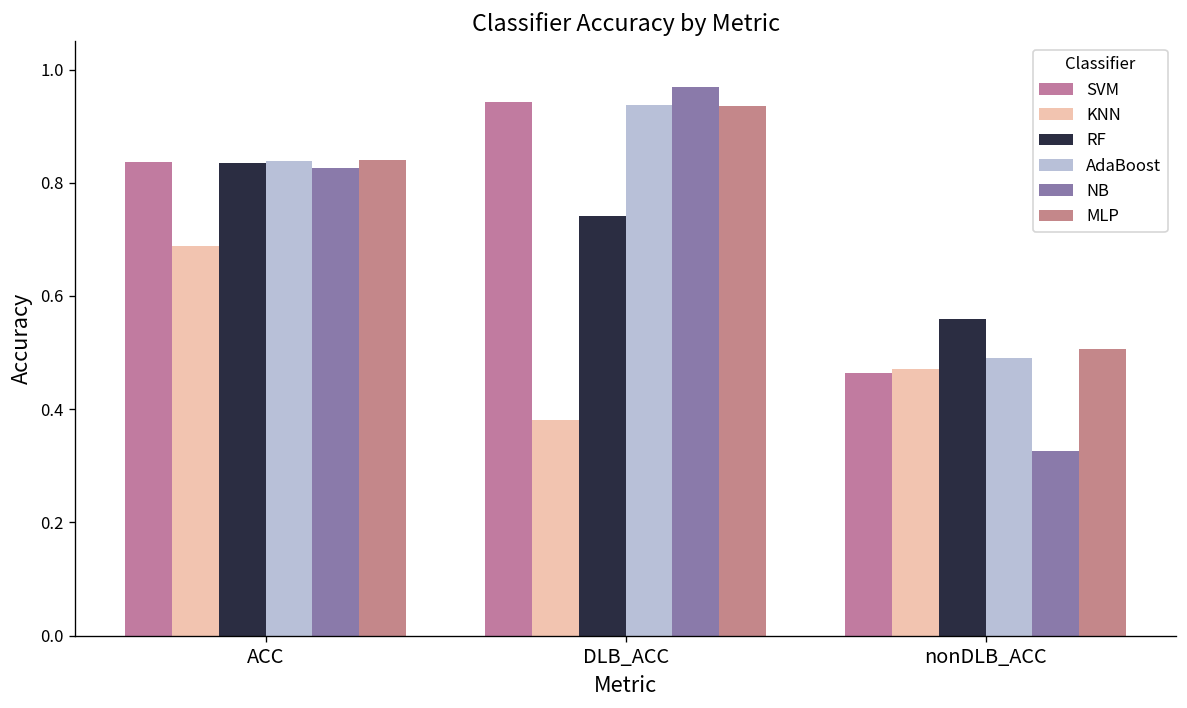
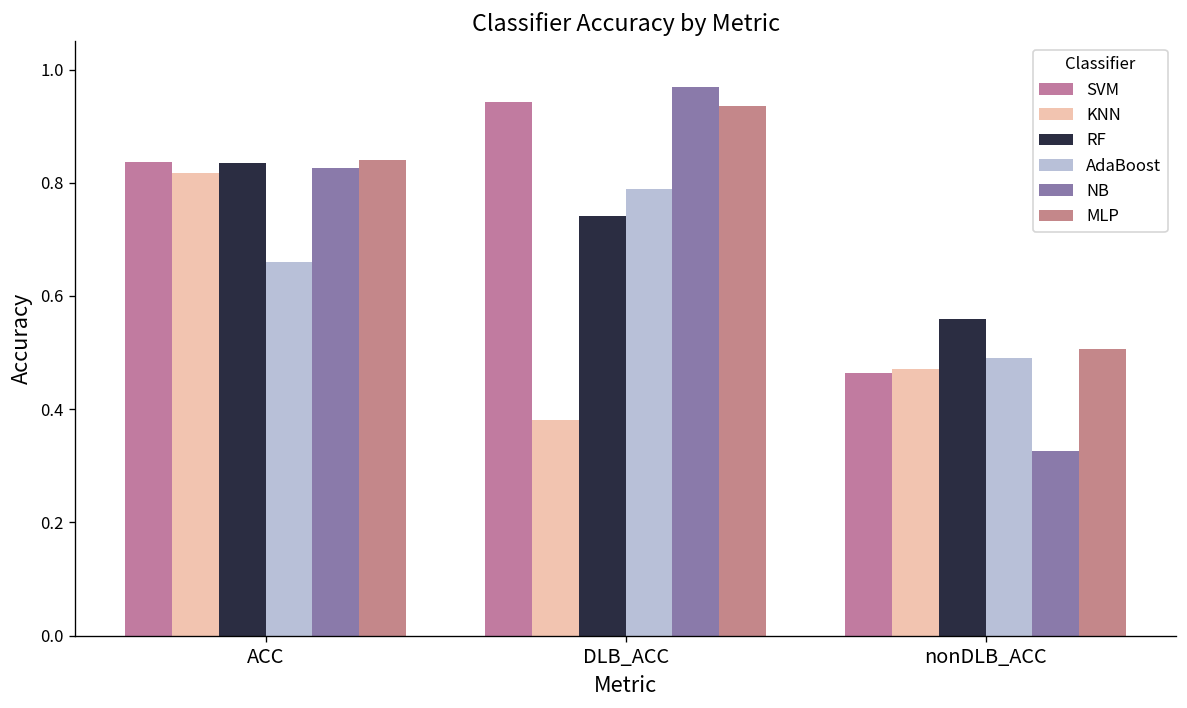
KNN, ACC: 0.69 -> 0.82
AdaBoost, ACC: 0.84 -> 0.66
AdaBoost, DLB_ACC: 0.94 -> 0.79
